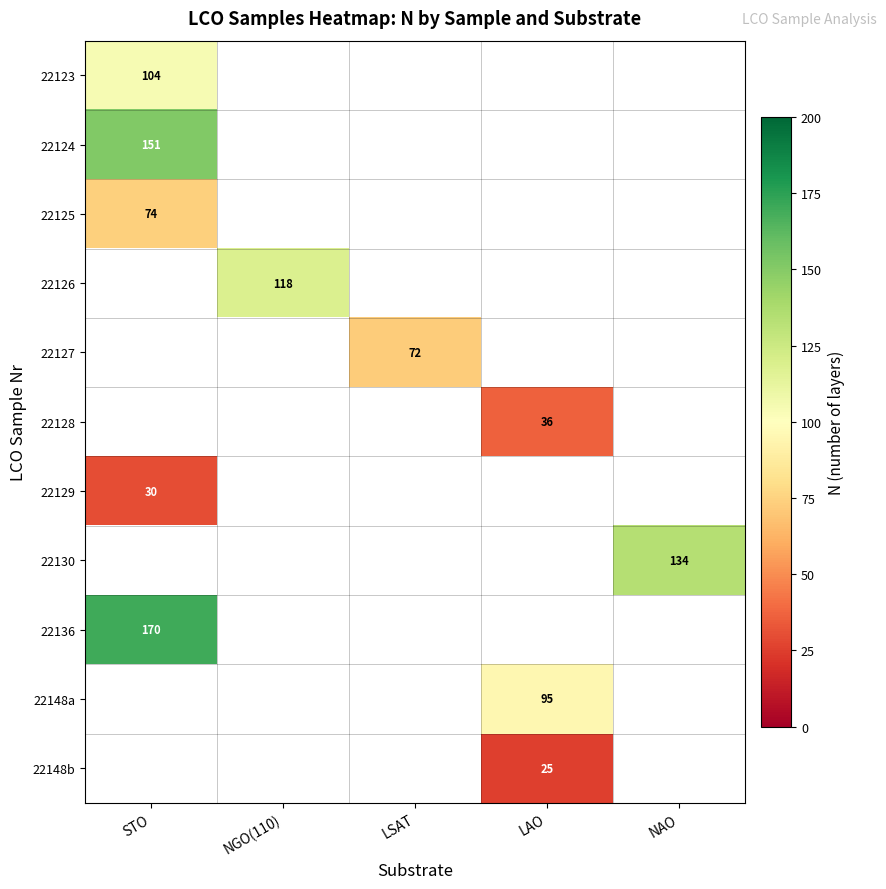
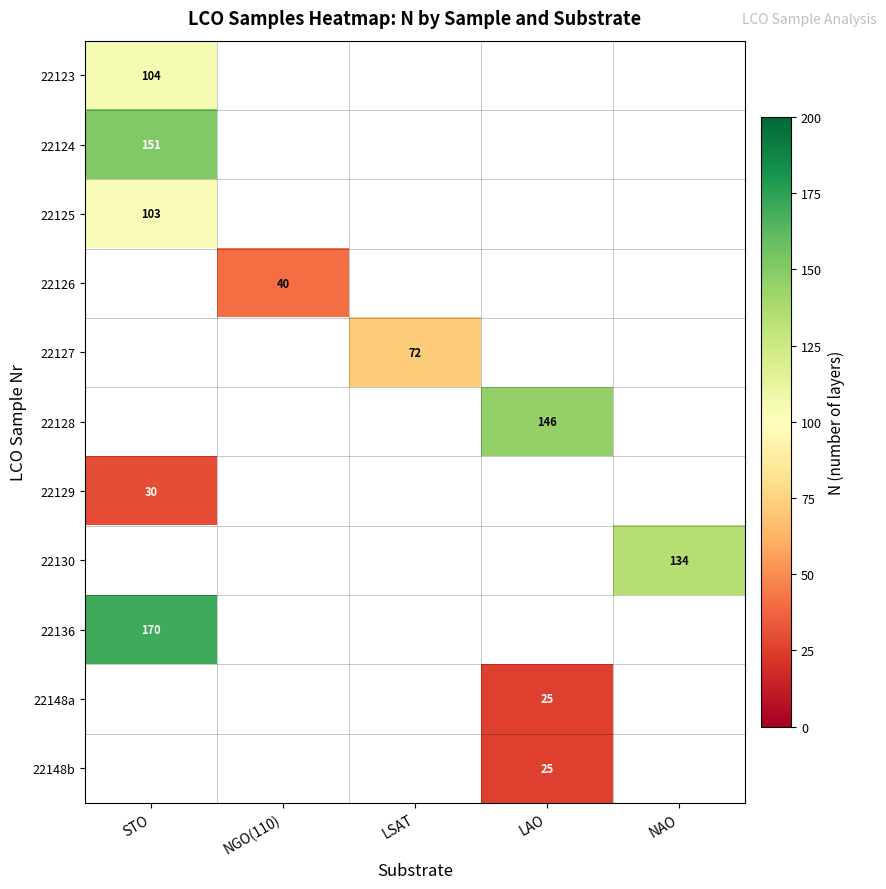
22125, STO: 74 -> 103
22126, NGO(110): 118 -> 40
22128, LAO: 36 -> 146
22148a, LAO: 95 -> 25
